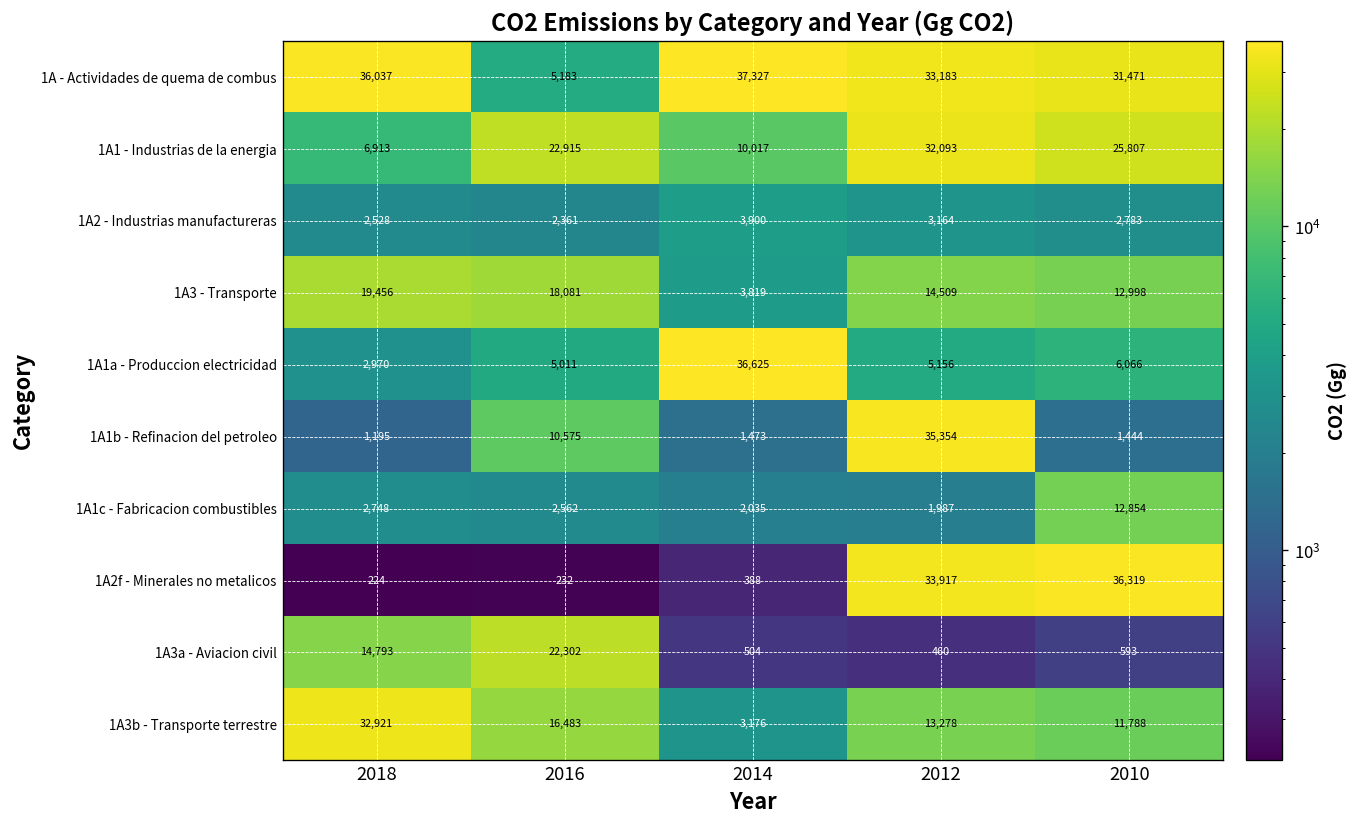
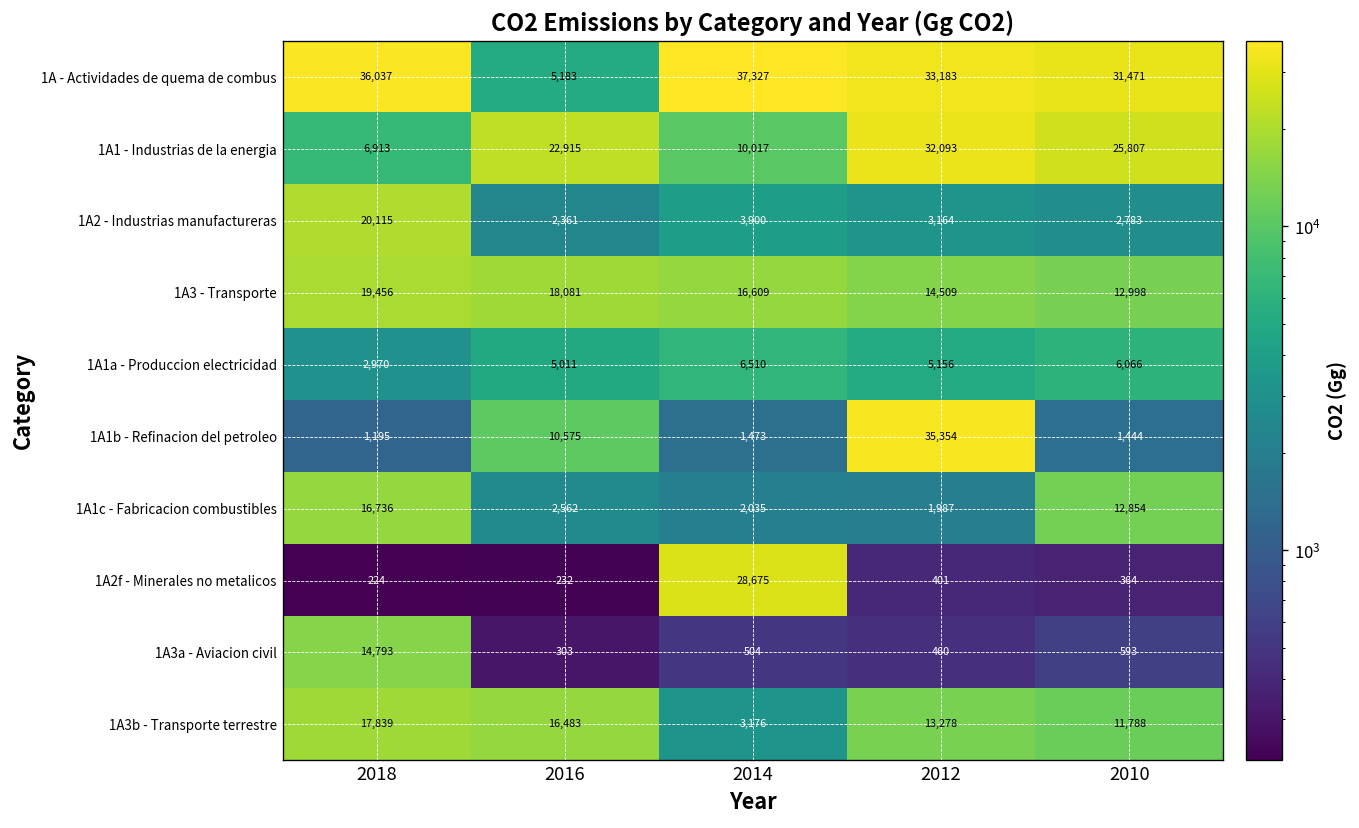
1A2 - Industrias manufactureras, 2018: 2,528 -> 20,115
1A3 - Transporte, 2014: 3,819 -> 16,609
1A1a - Produccion electricidad, 2014: 36,625 -> 6,510
1A1c - Fabricacion combustibles, 2018: 2,748 -> 16,736
1A2f - Minerales no metalicos, 2014: 388 -> 28,675
1A2f - Minerales no metalicos, 2012: 33,917 -> 401
1A2f - Minerales no metalicos, 2010: 36,319 -> 364
1A3a - Aviacion civil, 2016: 22,302 -> 303
1A3b - Transporte terrestre, 2018: 32,921 -> 17,839
